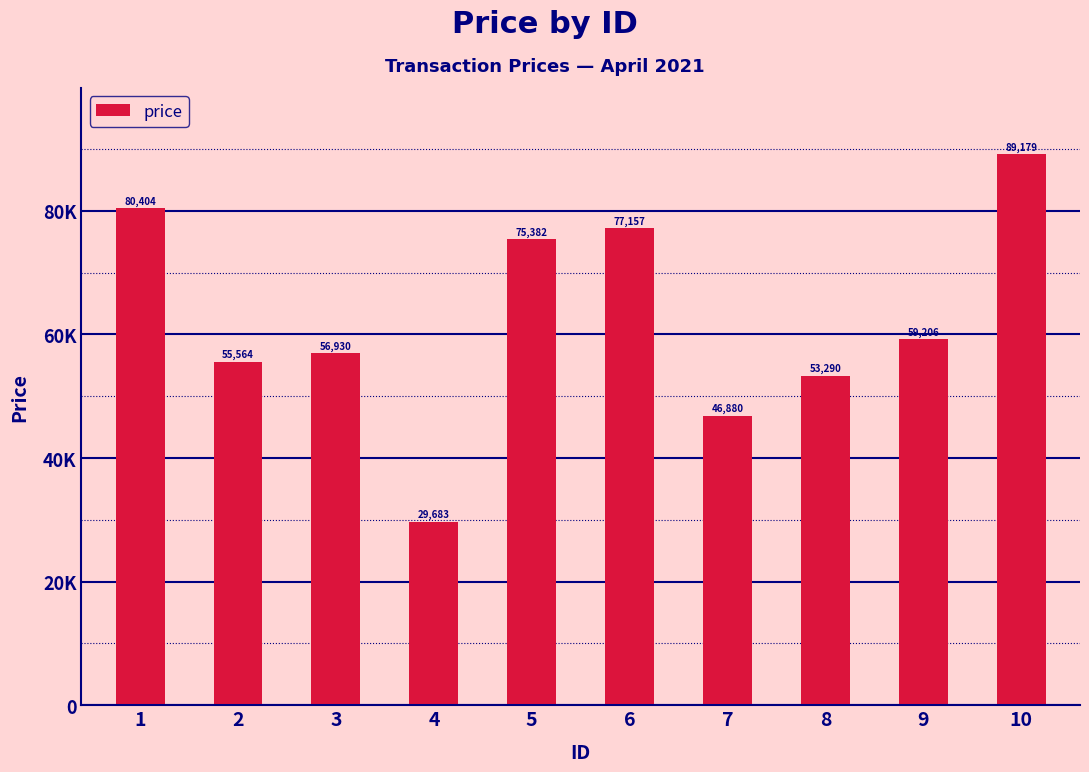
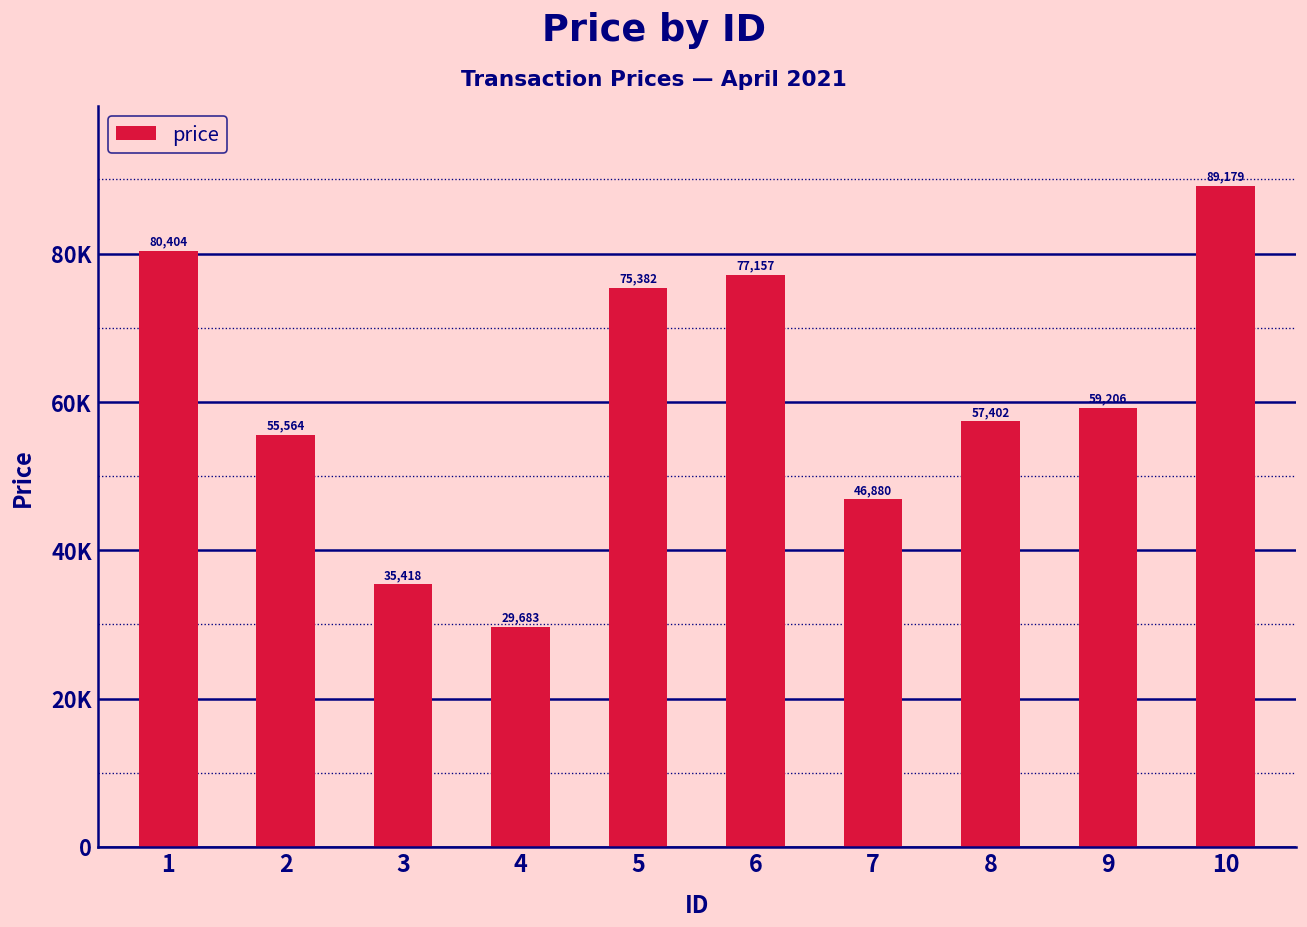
3: 56,930 -> 35,418
8: 53,290 -> 57,402
